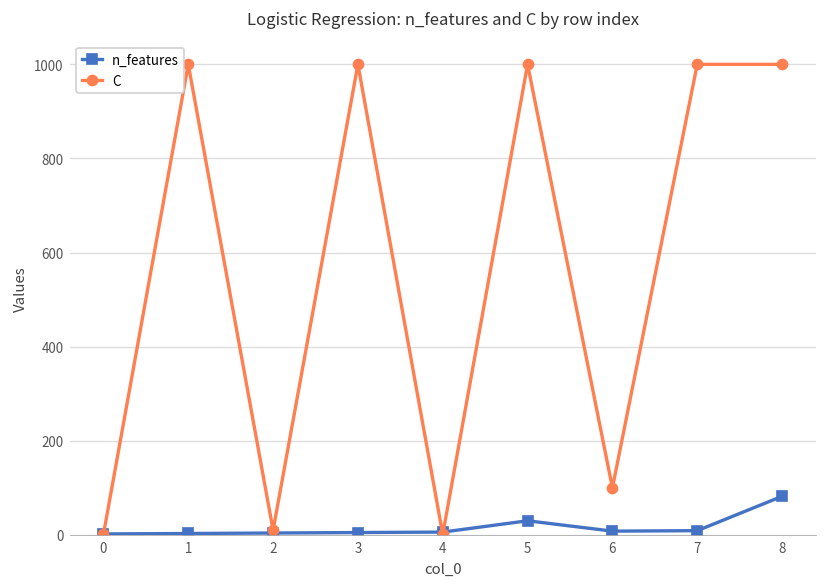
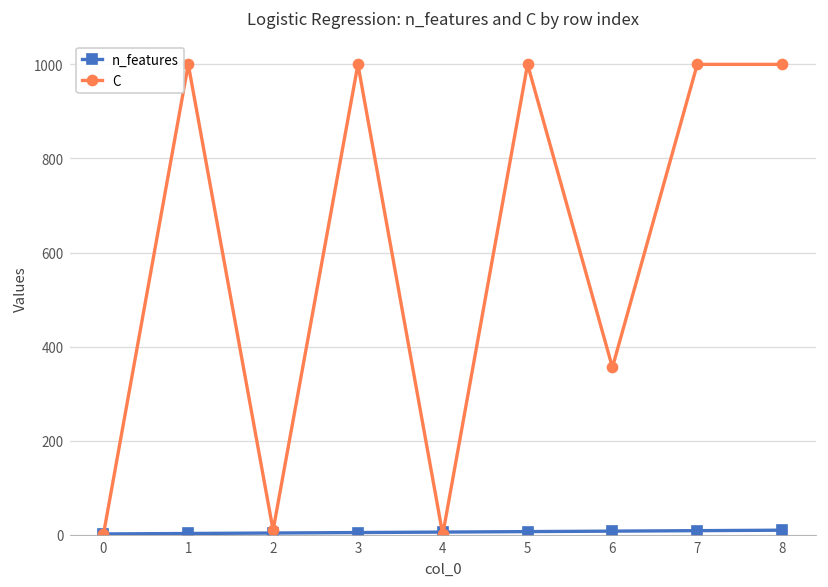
n_features, 5: 30 -> 10
C, 6: 100 -> 360
n_features, 8: 80 -> 10
